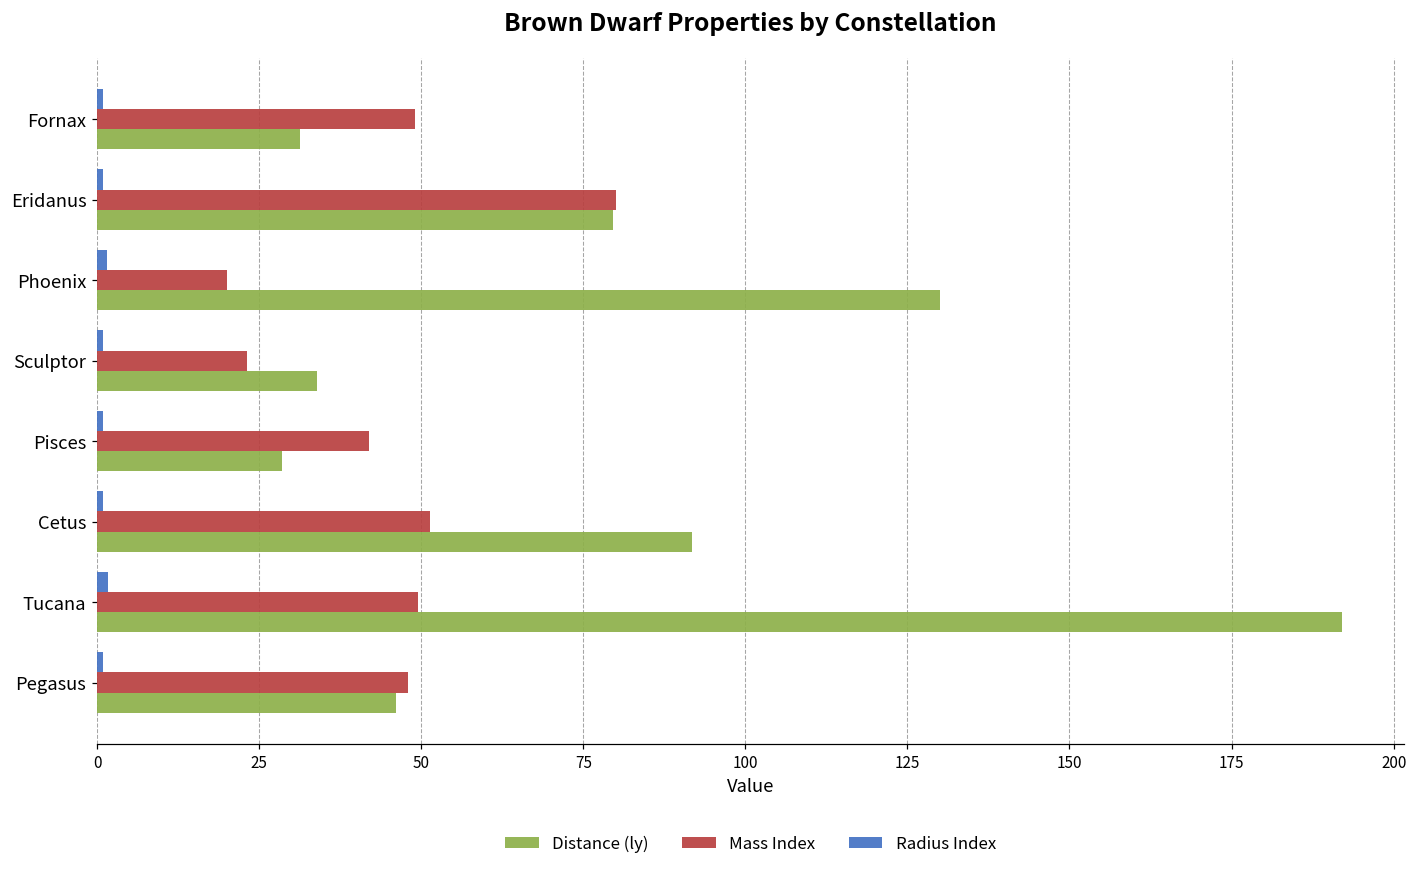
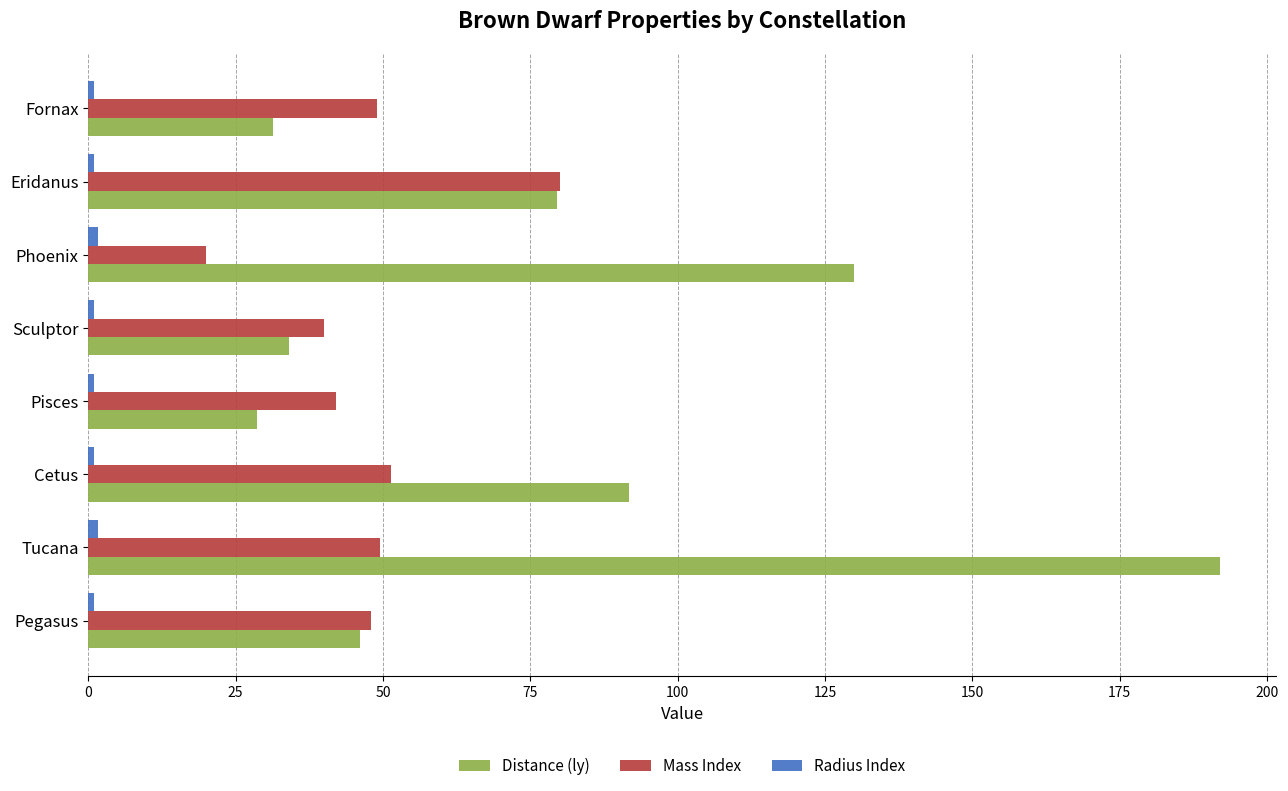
Mass Index, Sculptor: 23 -> 40
